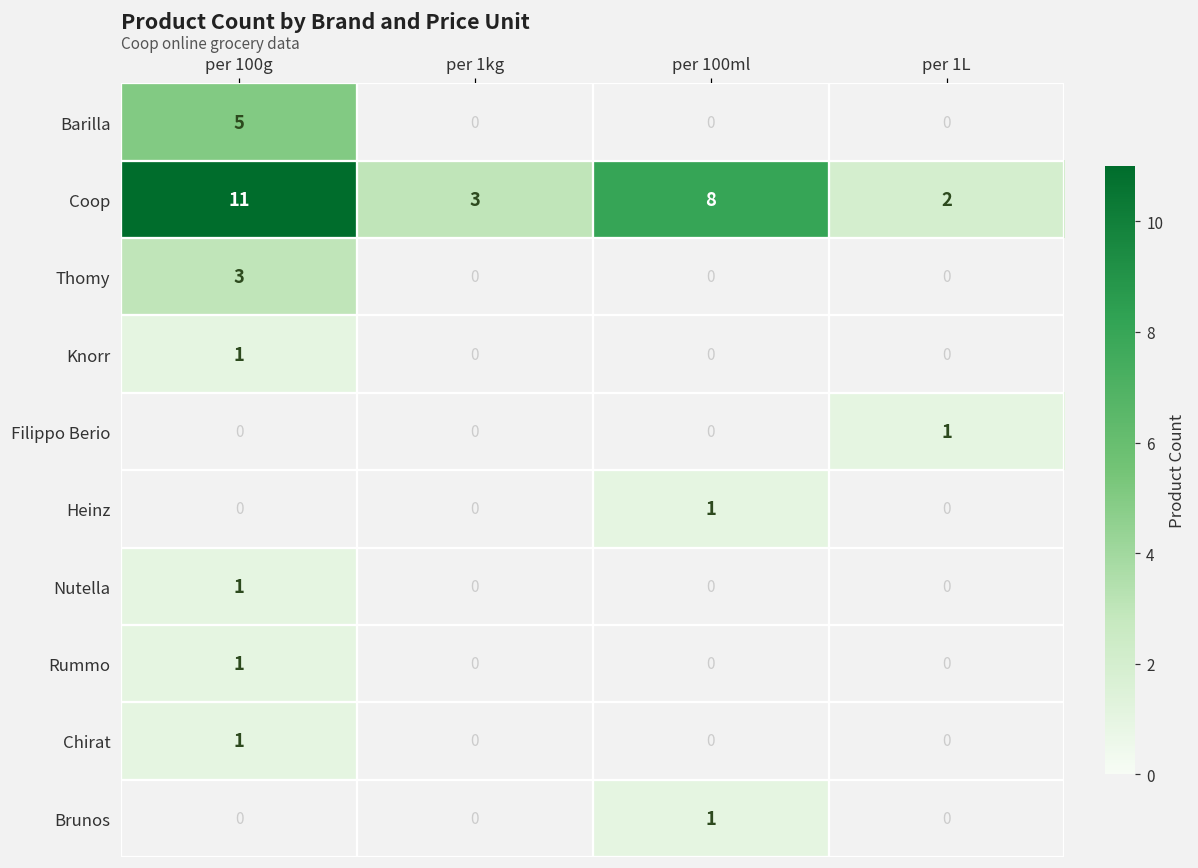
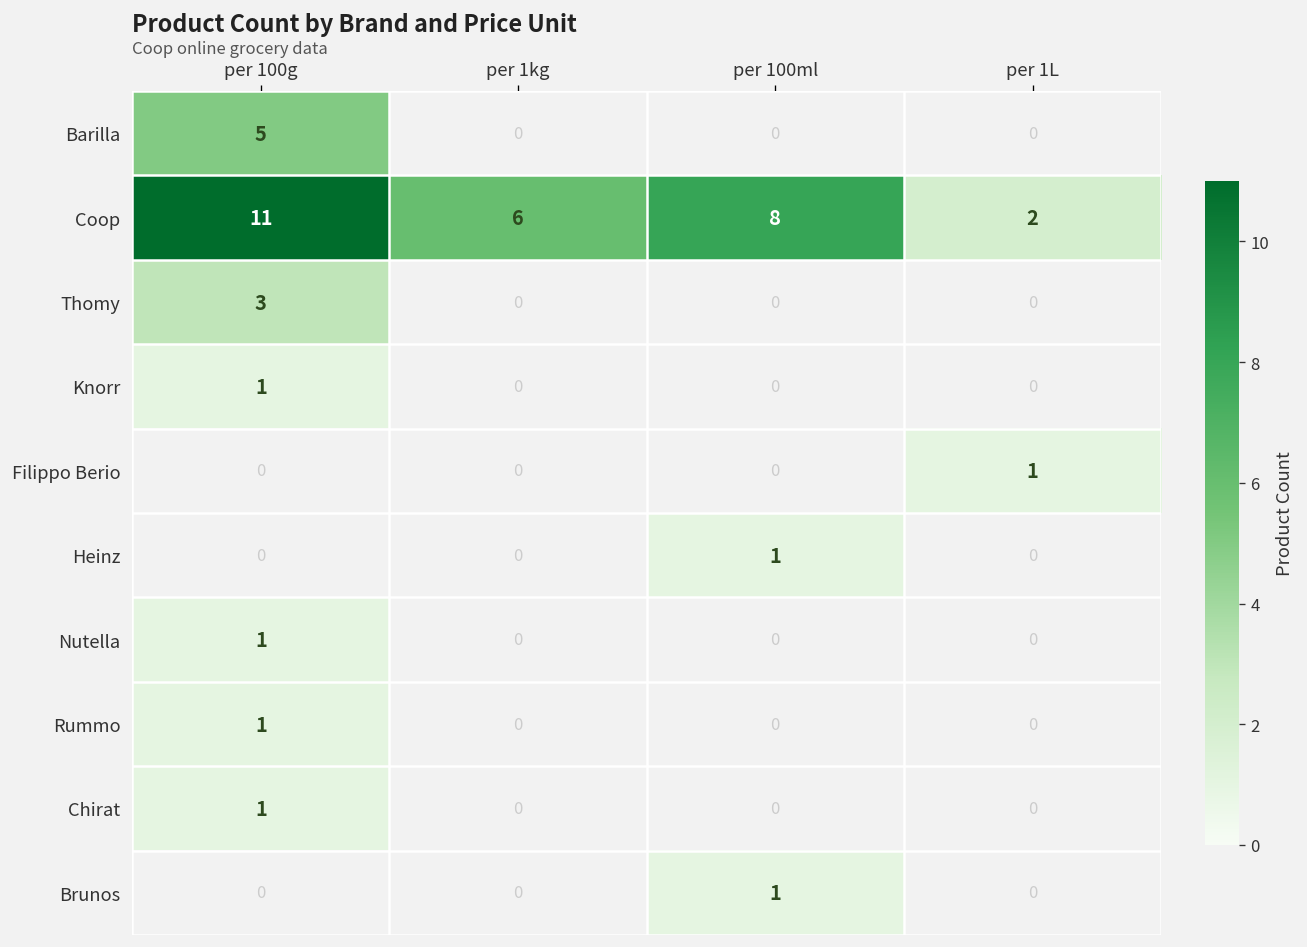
Coop, per 1kg: 3 -> 6
